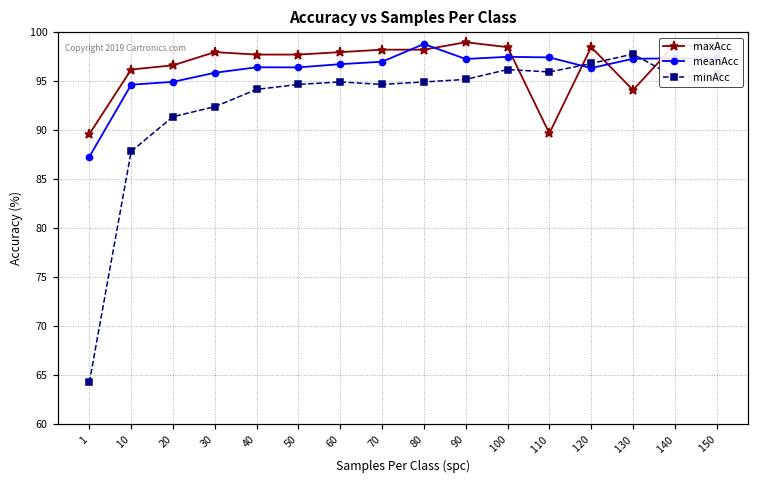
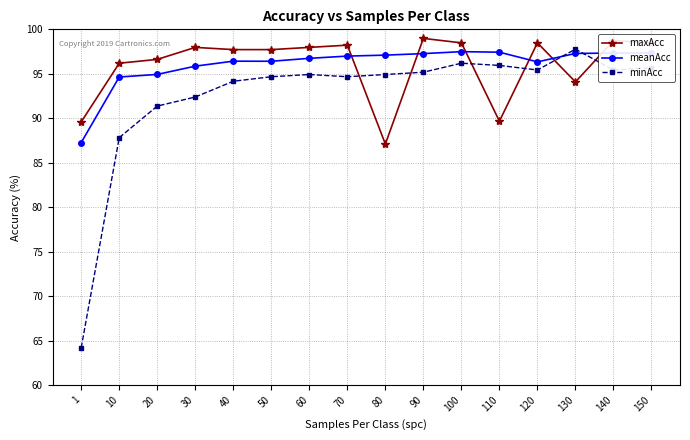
maxAcc, 80: 98 -> 87
meanAcc, 80: 99 -> 97
minAcc, 120: 97 -> 95
